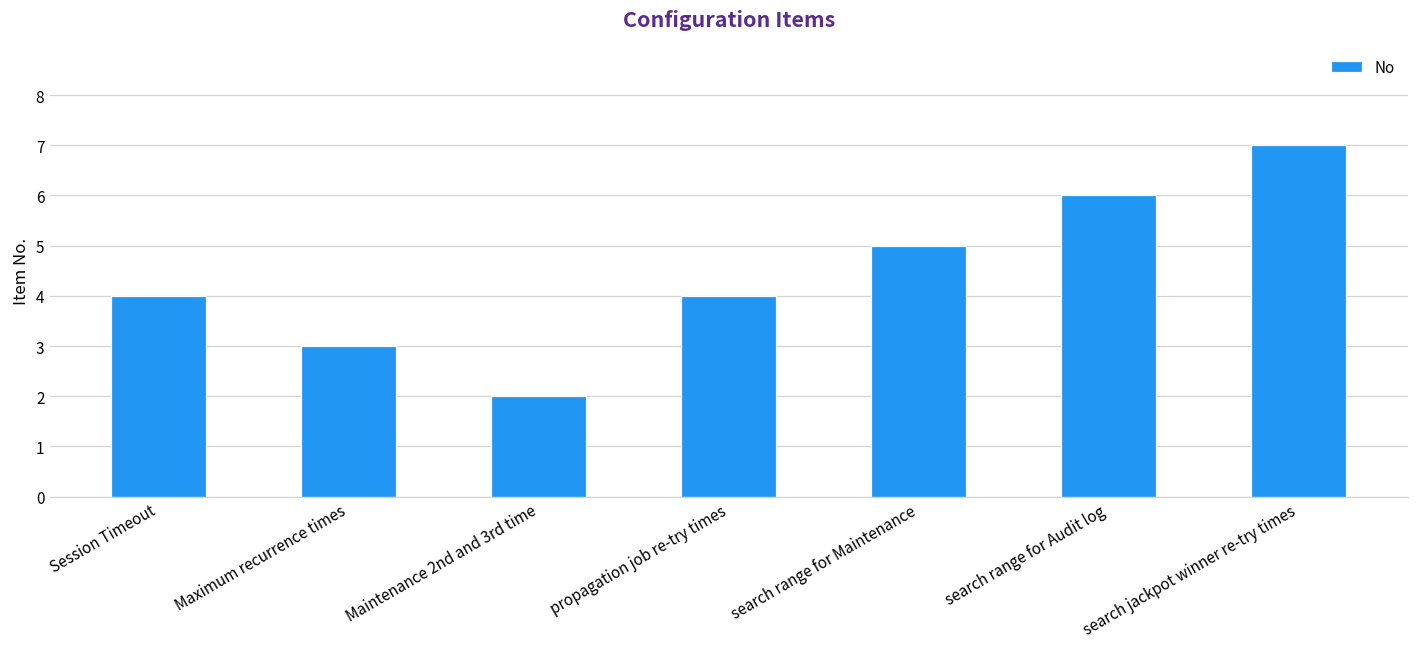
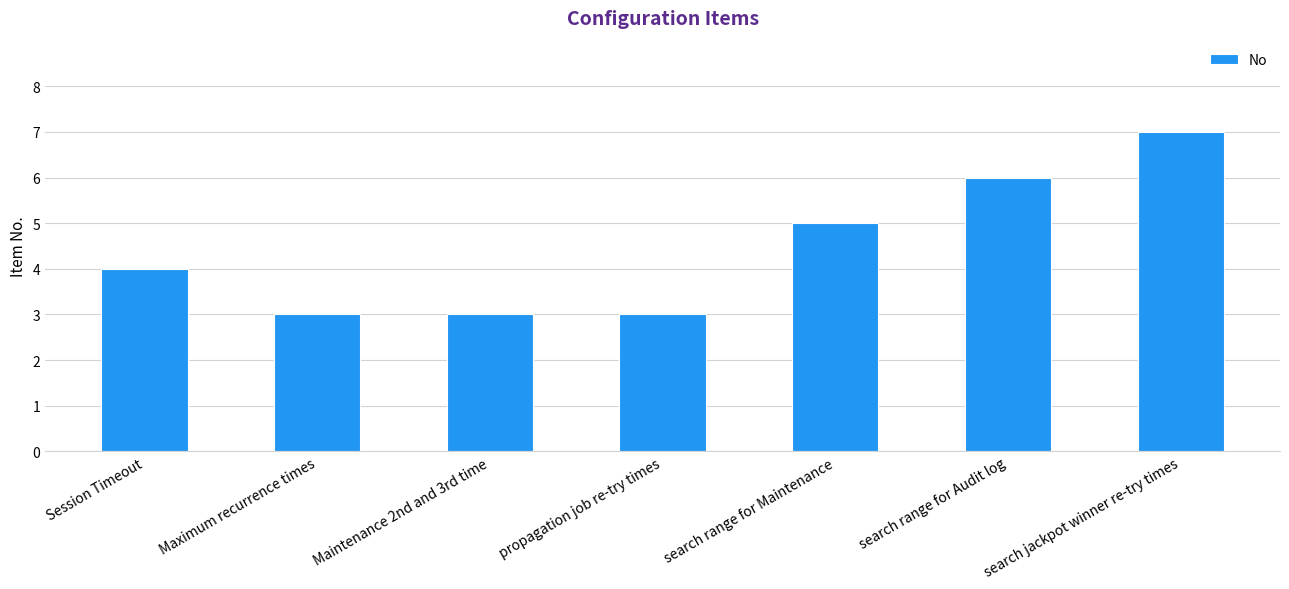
Maintenance 2nd and 3rd time: 2 -> 3
propagation job re-try times: 4 -> 3
